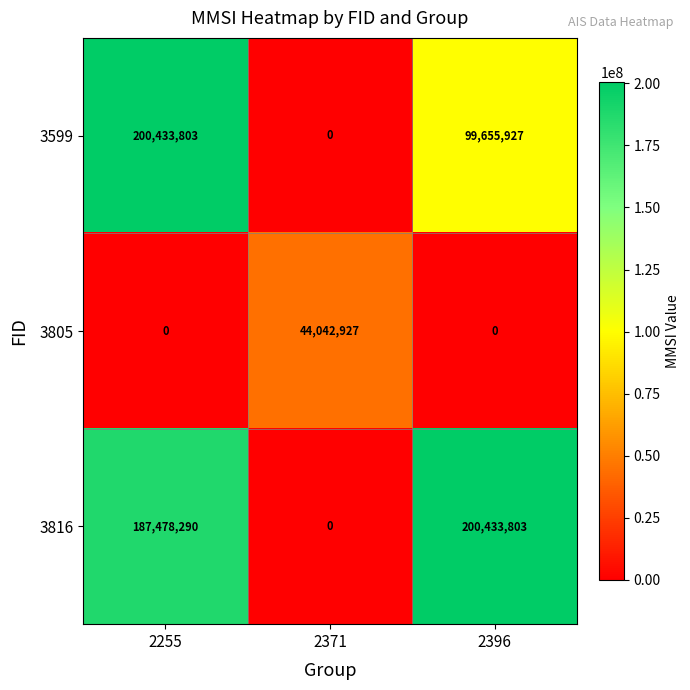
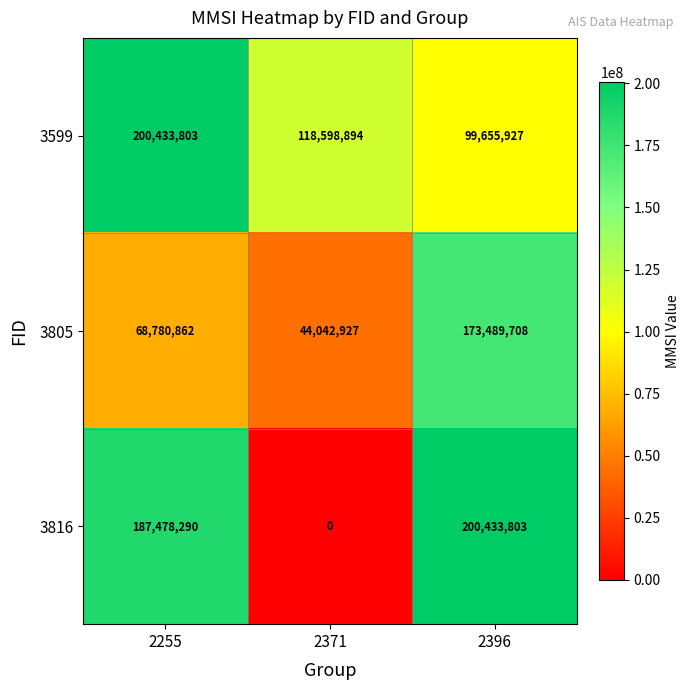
3599, 2371: 0 -> 118,598,894
3805, 2255: 0 -> 68,780,862
3805, 2396: 0 -> 173,489,708
